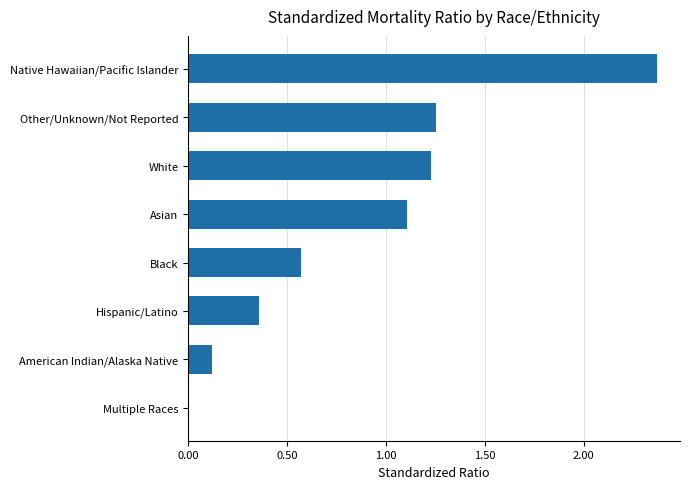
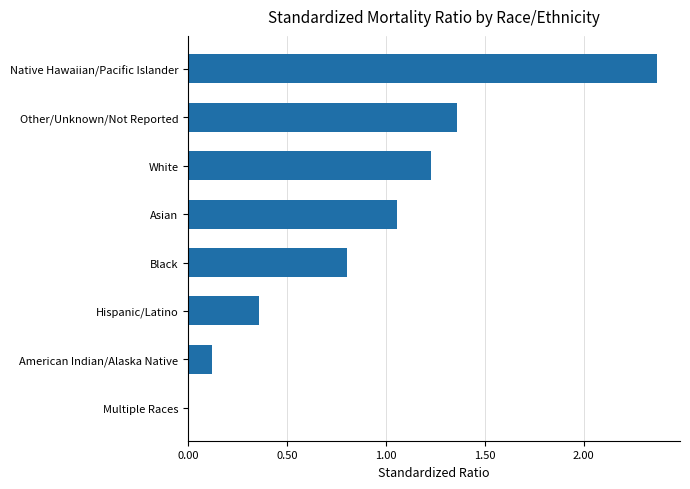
Other/Unknown/Not Reported: 1.25 -> 1.36
Asian: 1.11 -> 1.06
Black: 0.57 -> 0.80
